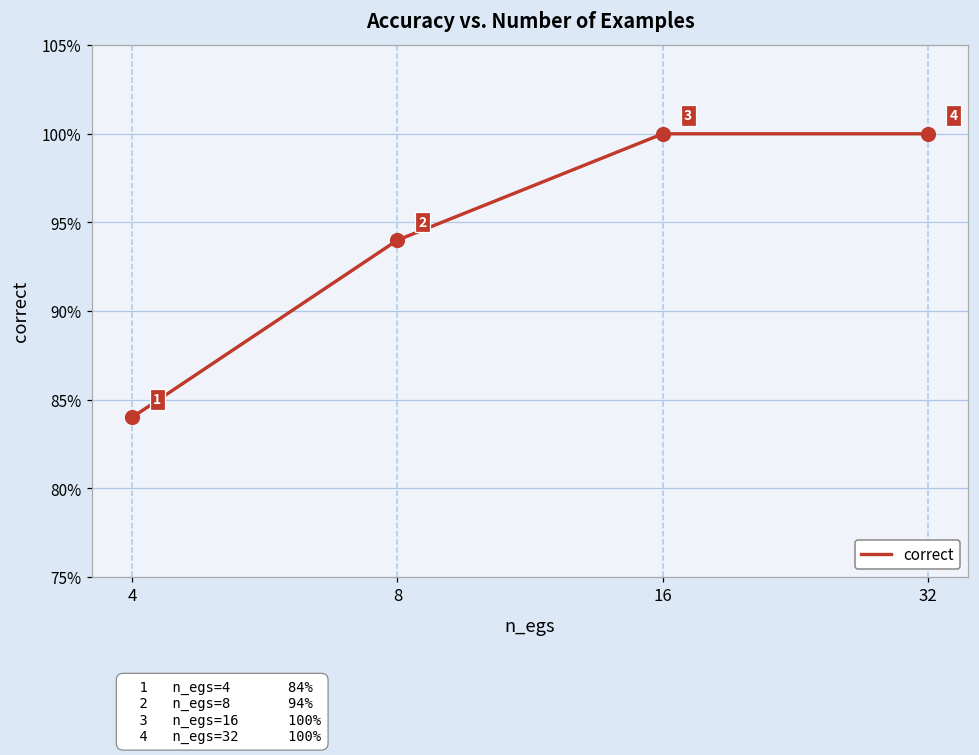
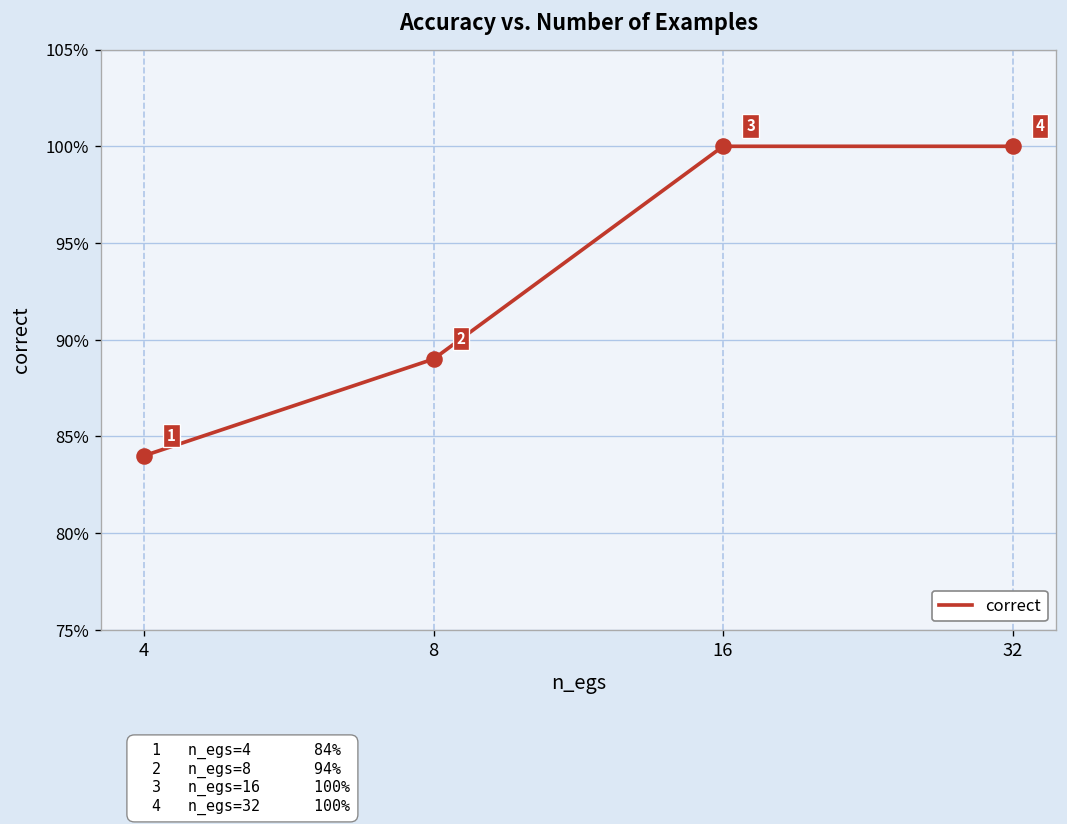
8: 94.0% -> 89.0%
